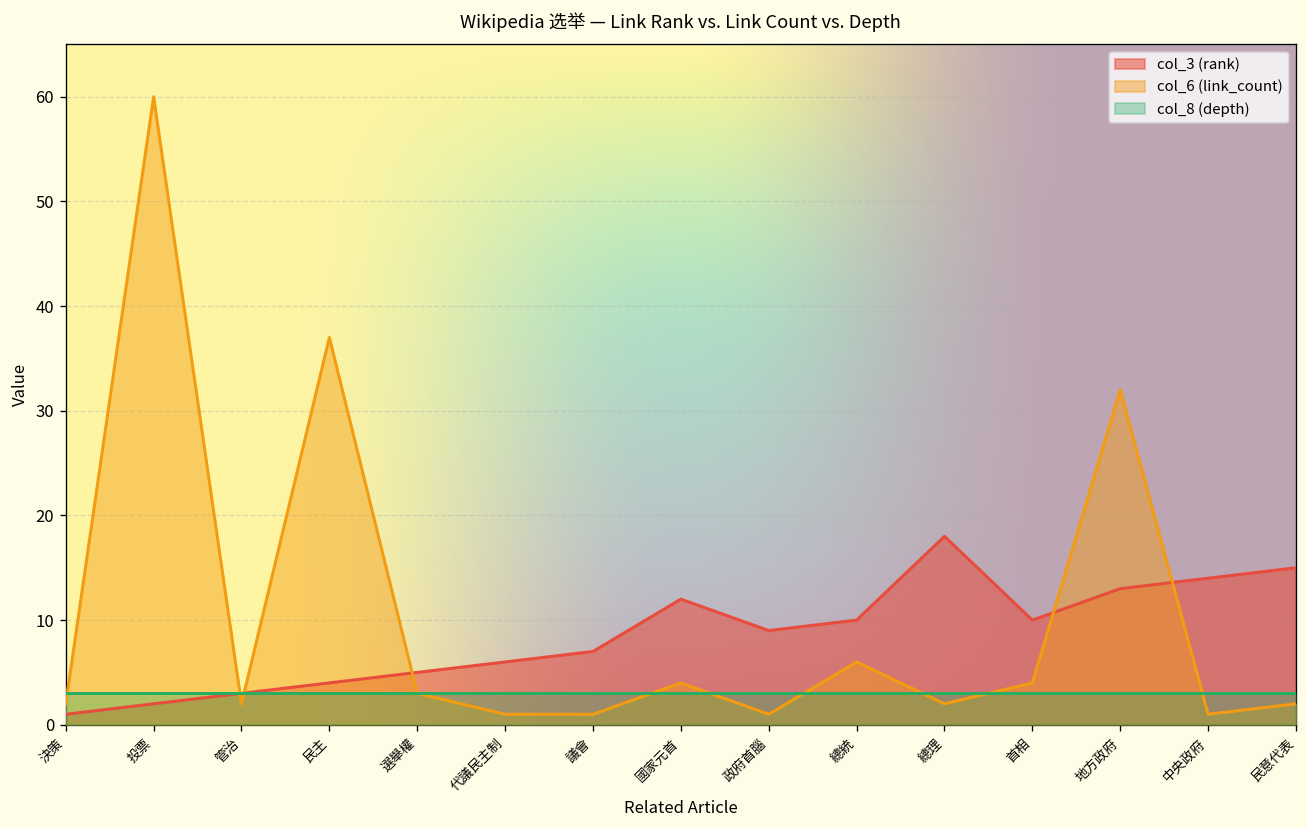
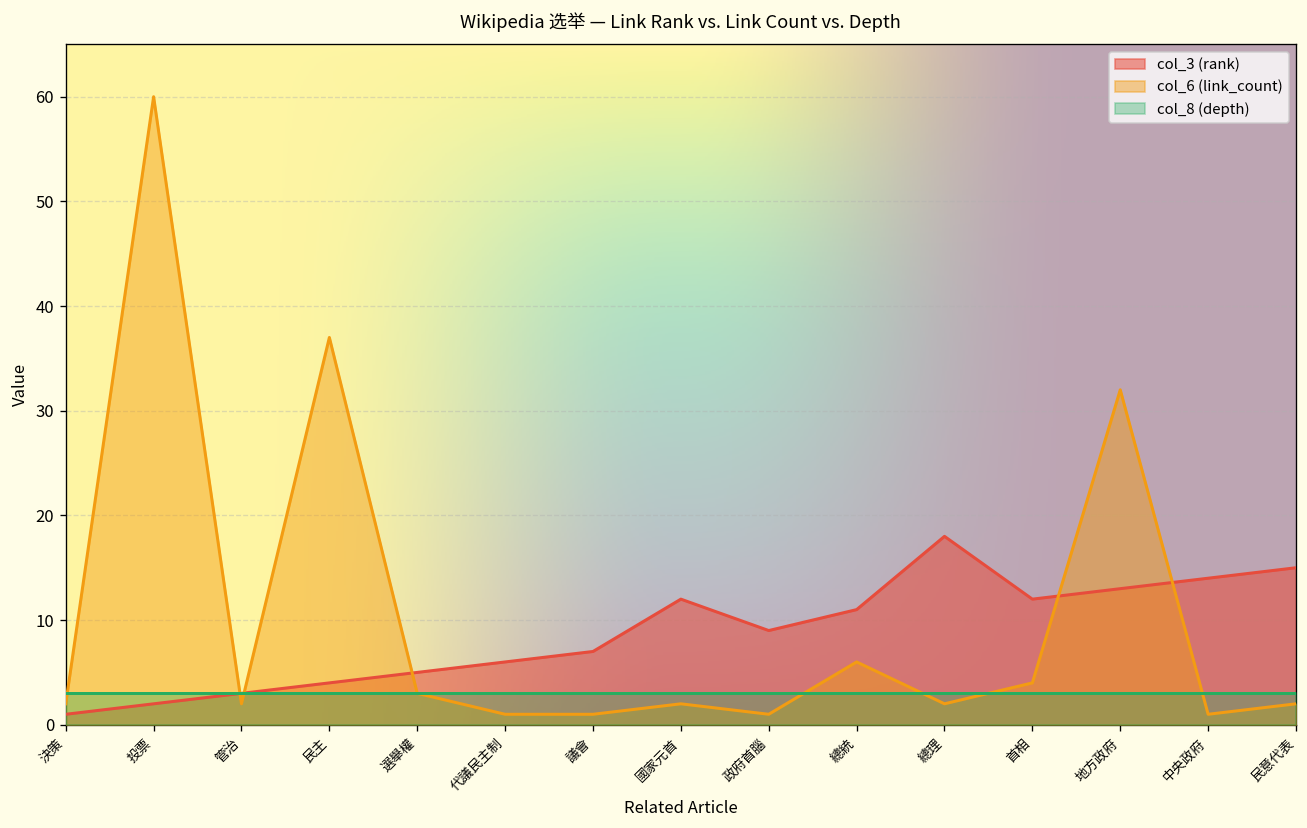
col_6 (link_count), 國家元首: 4 -> 2
col_3 (rank), 總統: 10 -> 11
col_3 (rank), 首相: 10 -> 12
